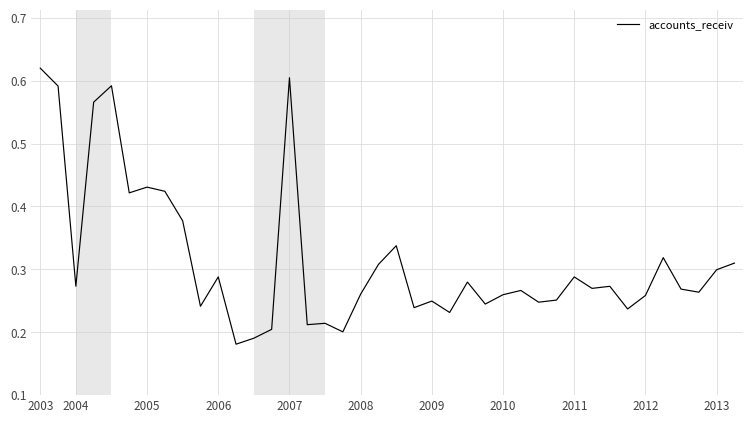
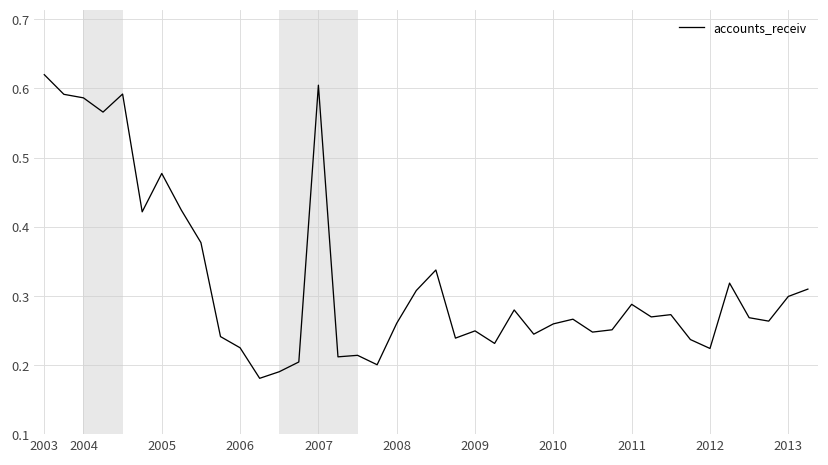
2004: 0.27 -> 0.59
2005: 0.43 -> 0.48
2006: 0.29 -> 0.23
2012: 0.26 -> 0.22
